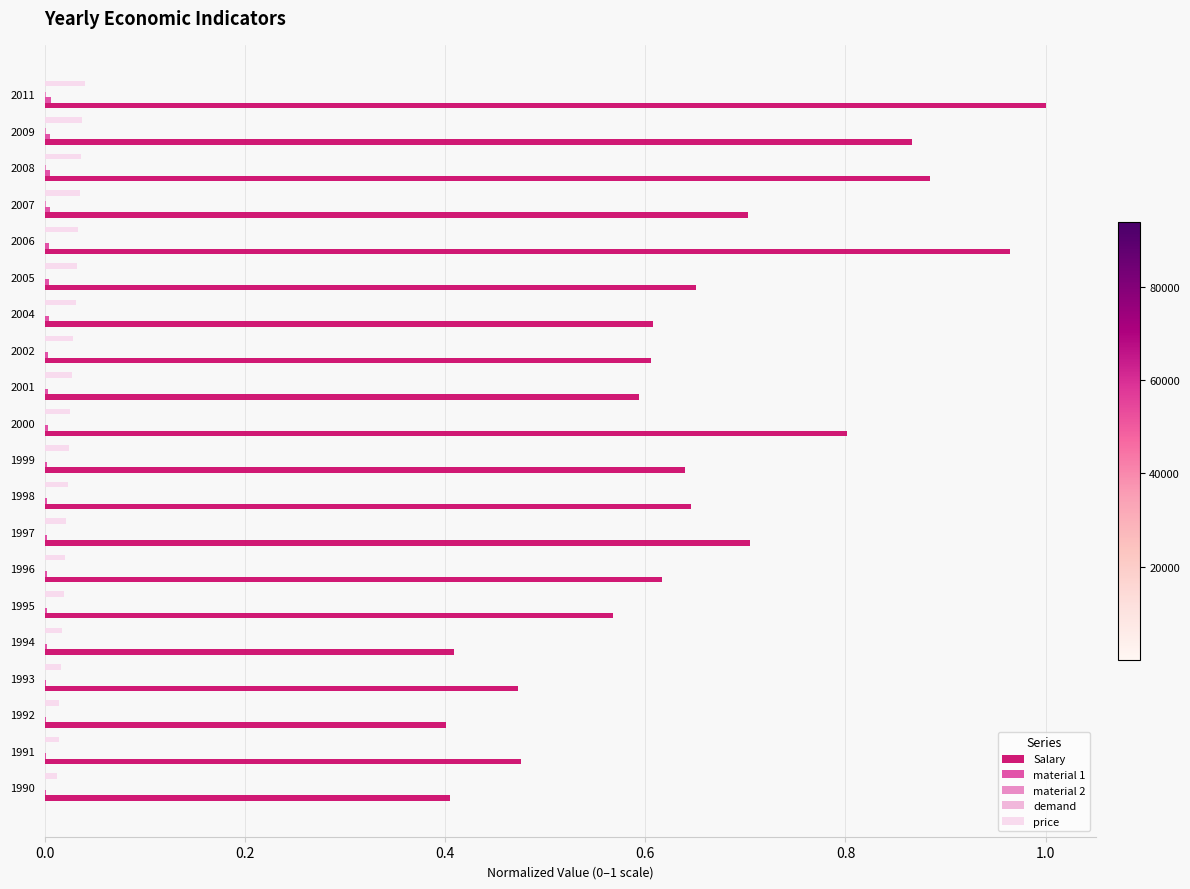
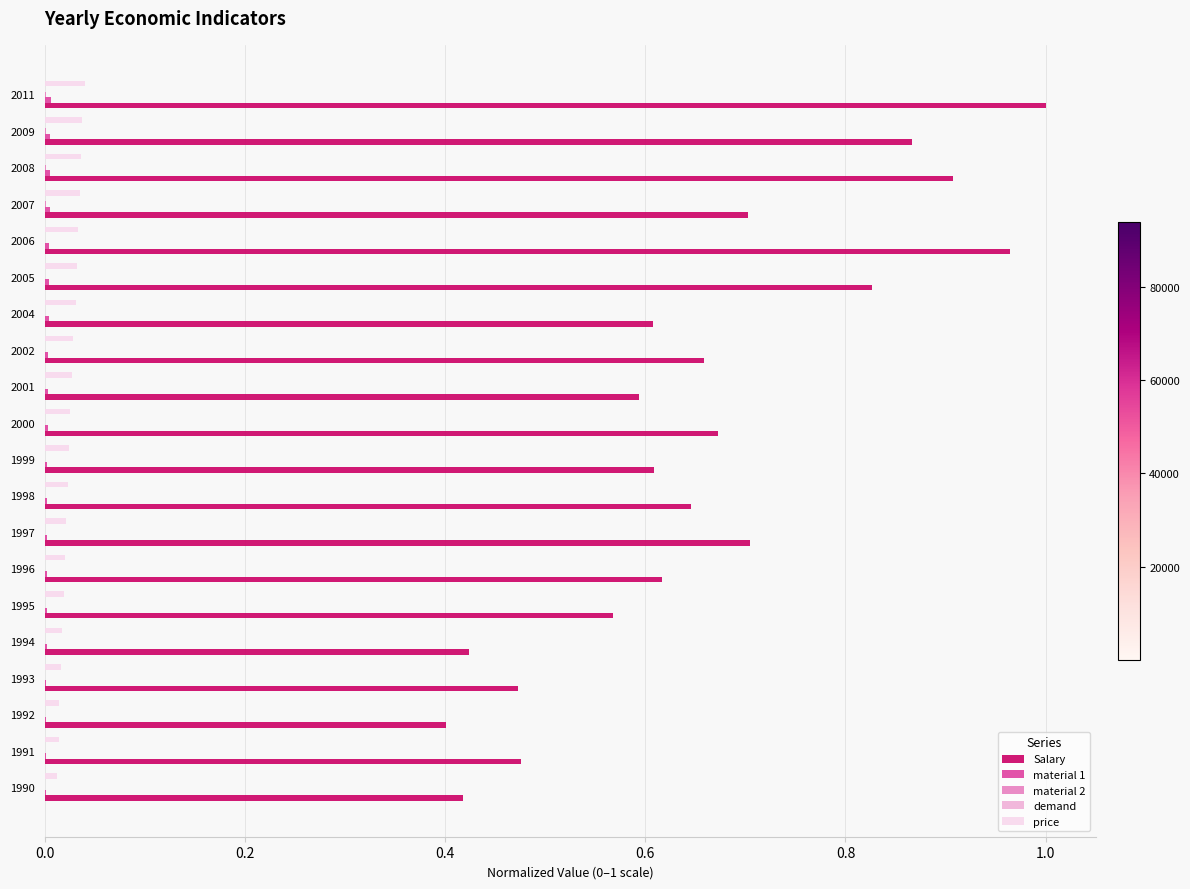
Salary, 2008: 0.884 -> 0.907
Salary, 2005: 0.650 -> 0.826
Salary, 2002: 0.606 -> 0.659
Salary, 2000: 0.801 -> 0.673
Salary, 1999: 0.640 -> 0.609
Salary, 1994: 0.409 -> 0.424
Salary, 1990: 0.405 -> 0.418
